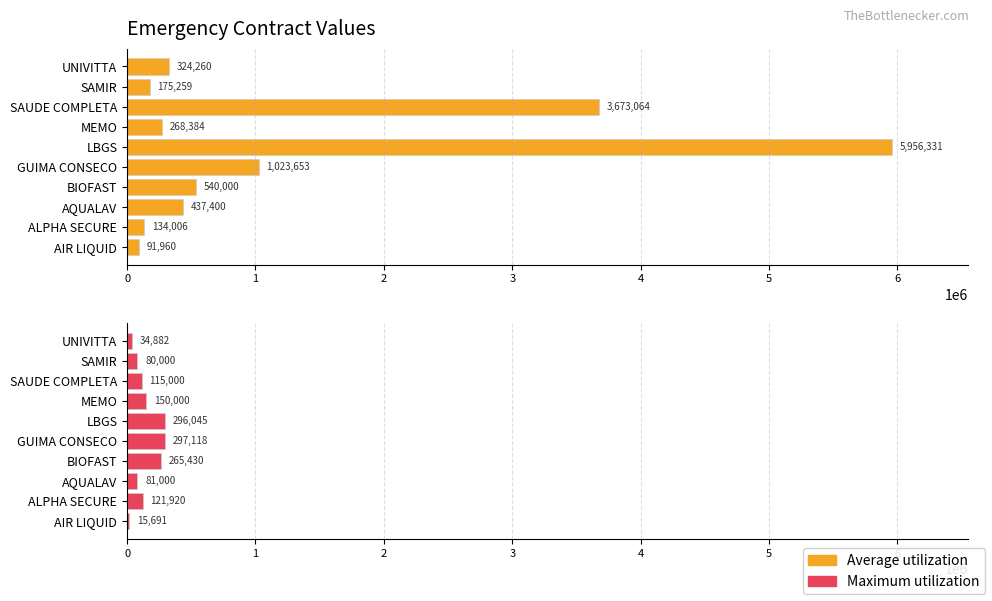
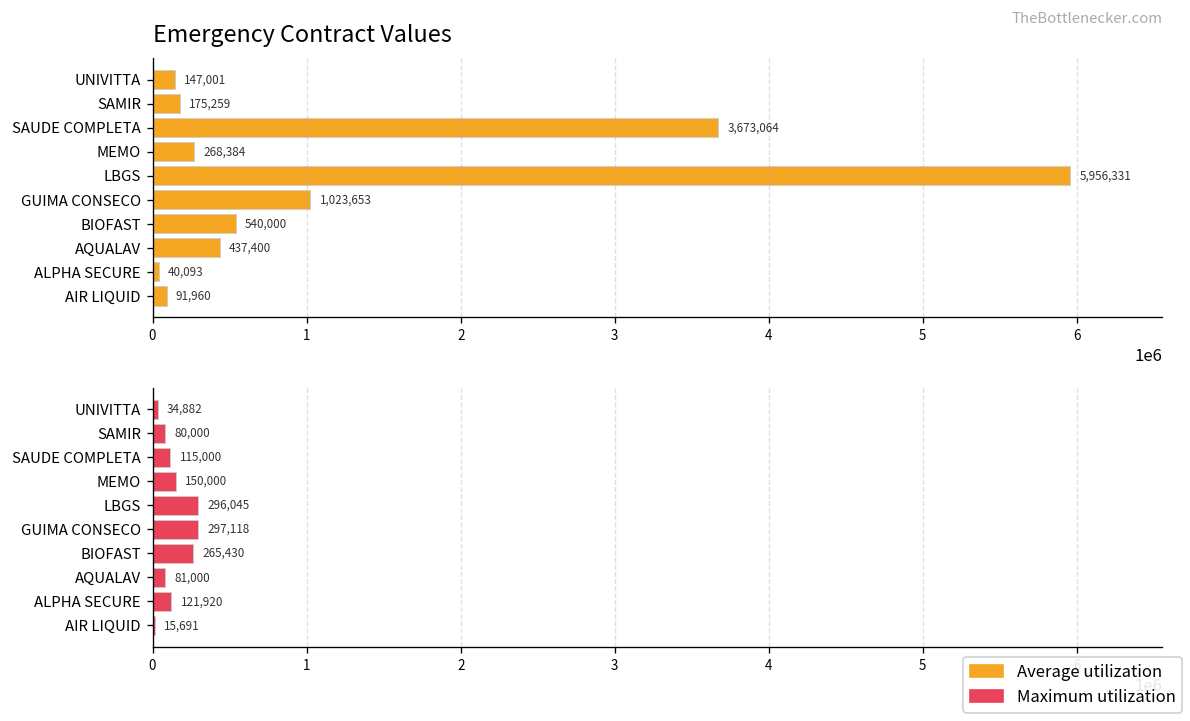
Emergency Contract Values, UNIVITTA: 324,260 -> 147,001
Emergency Contract Values, ALPHA SECURE: 134,006 -> 40,093
